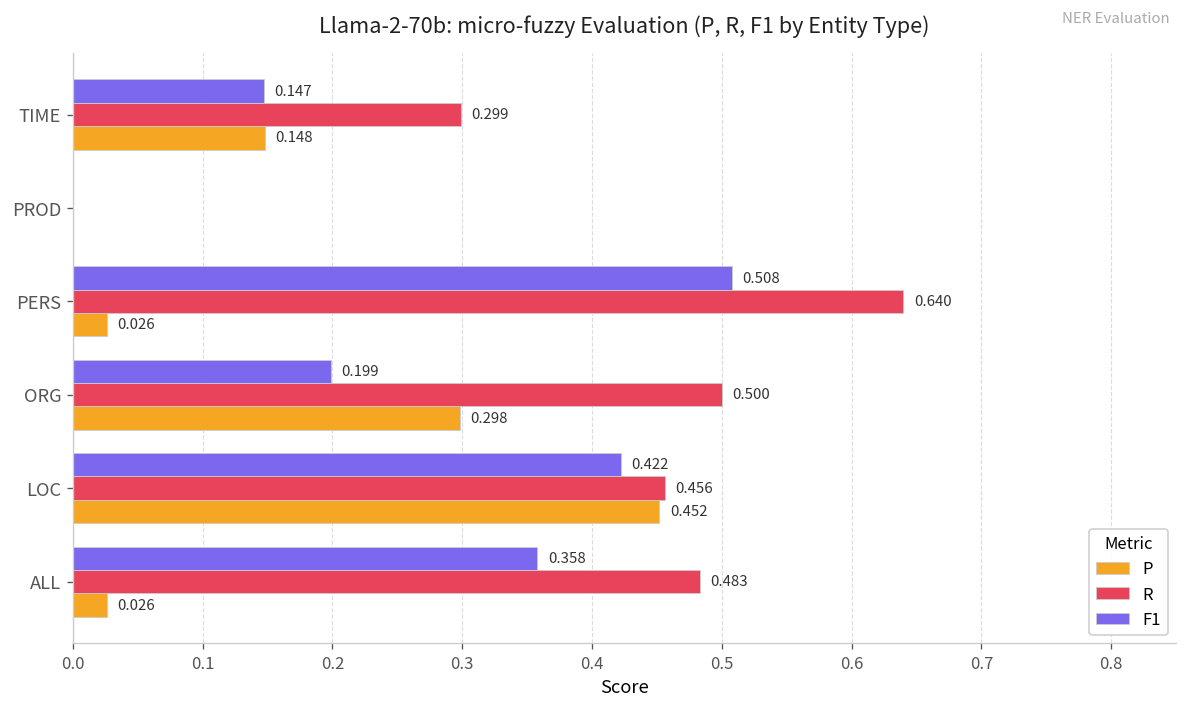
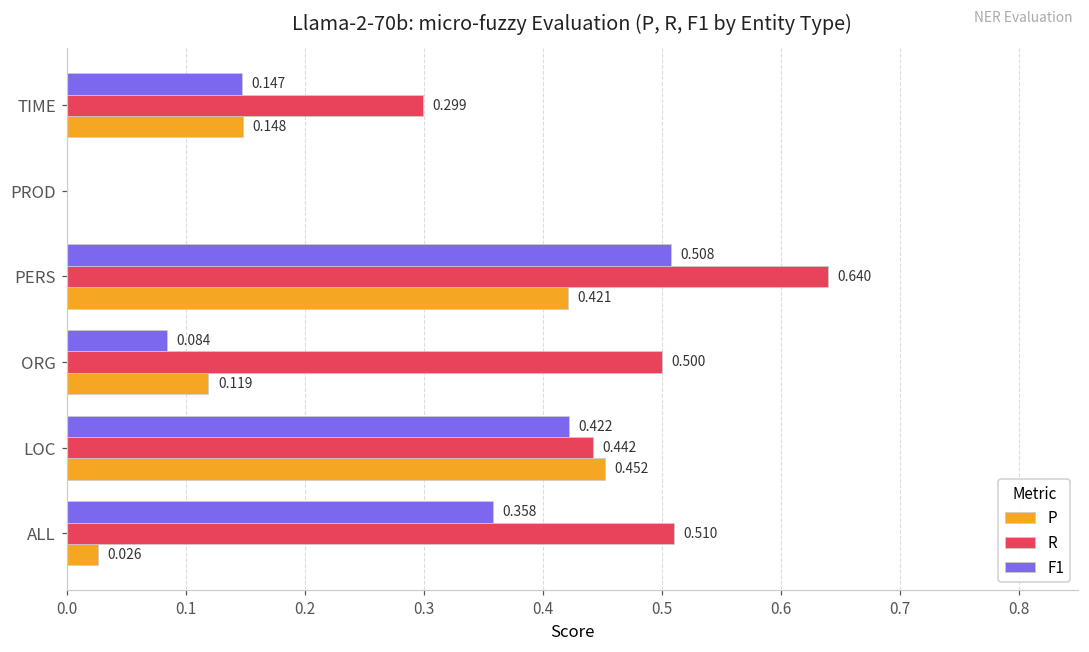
P, PERS: 0.026 -> 0.421
F1, ORG: 0.199 -> 0.084
P, ORG: 0.298 -> 0.119
R, LOC: 0.456 -> 0.442
R, ALL: 0.483 -> 0.510
